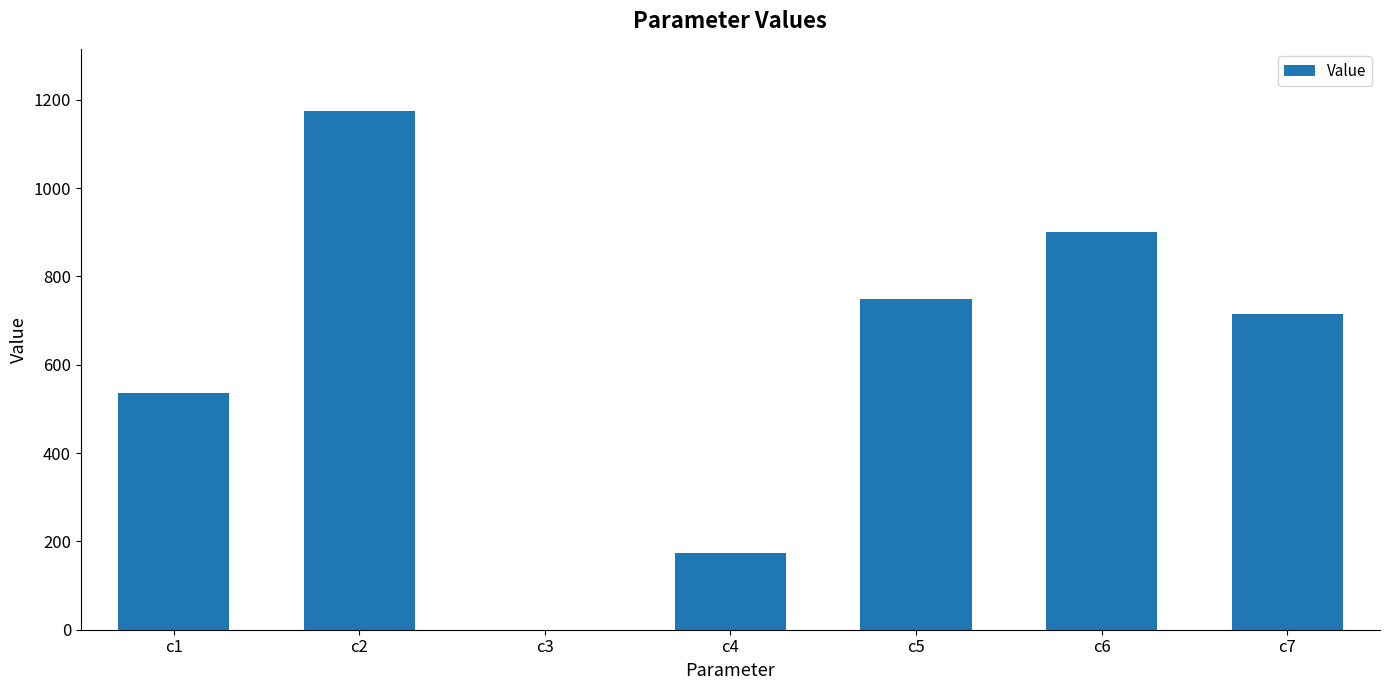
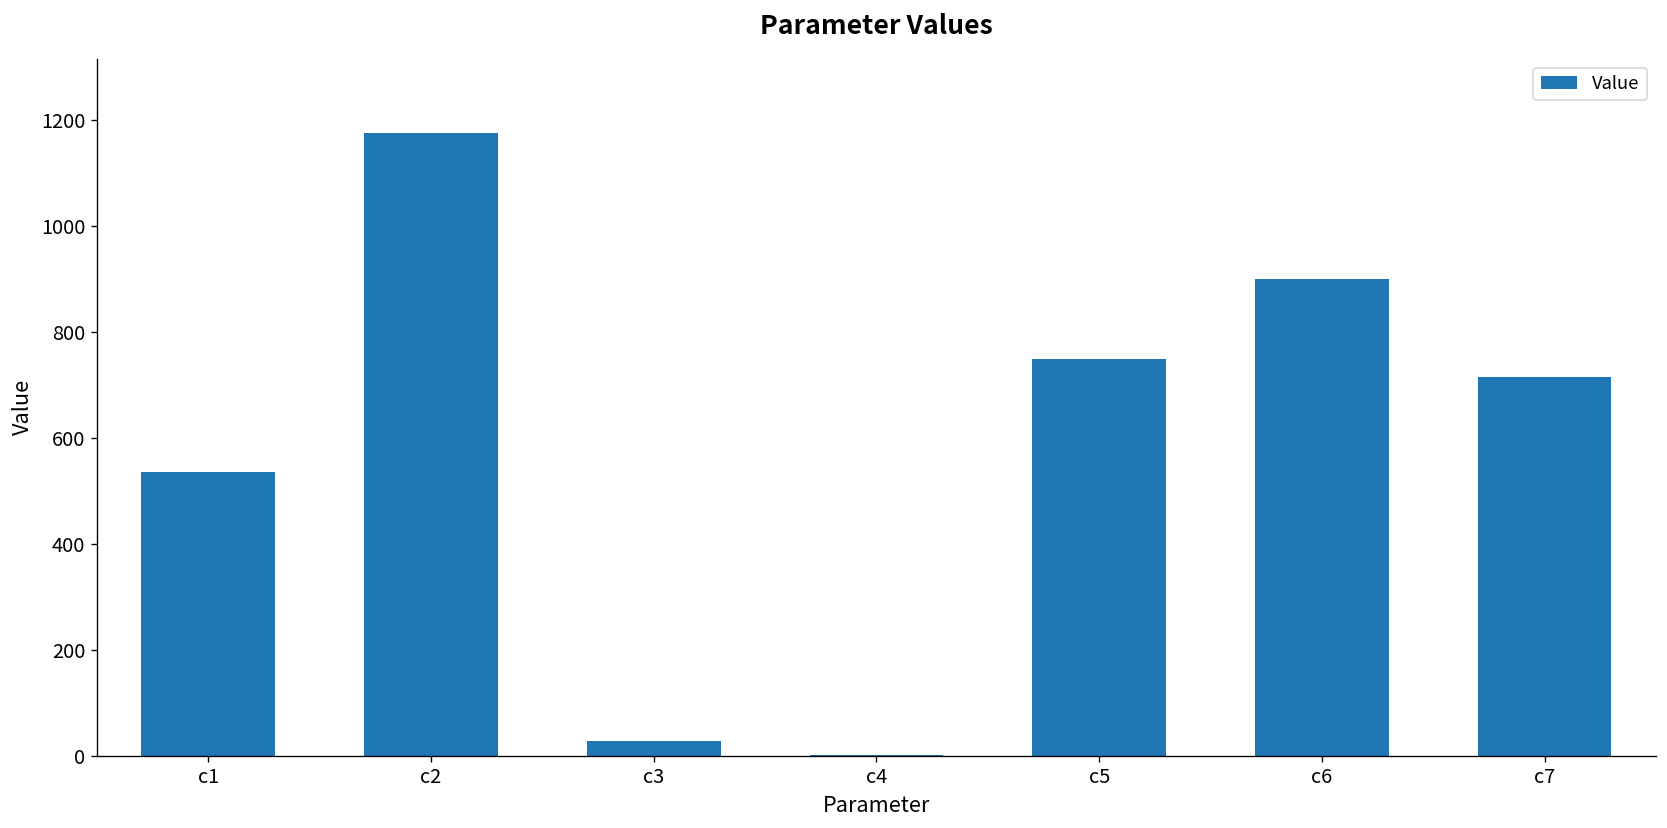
c3: 0 -> 30
c4: 170 -> 0
